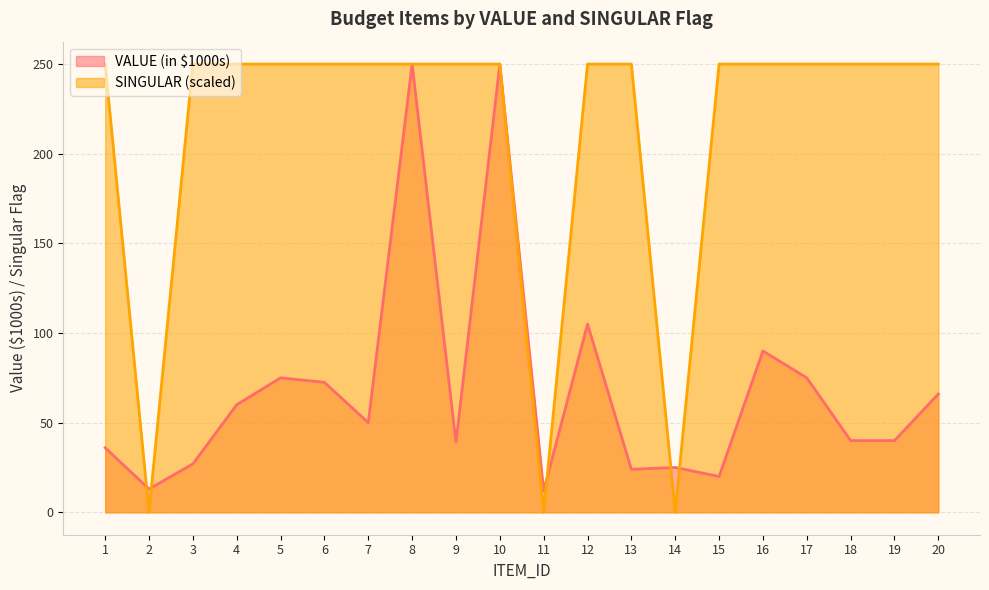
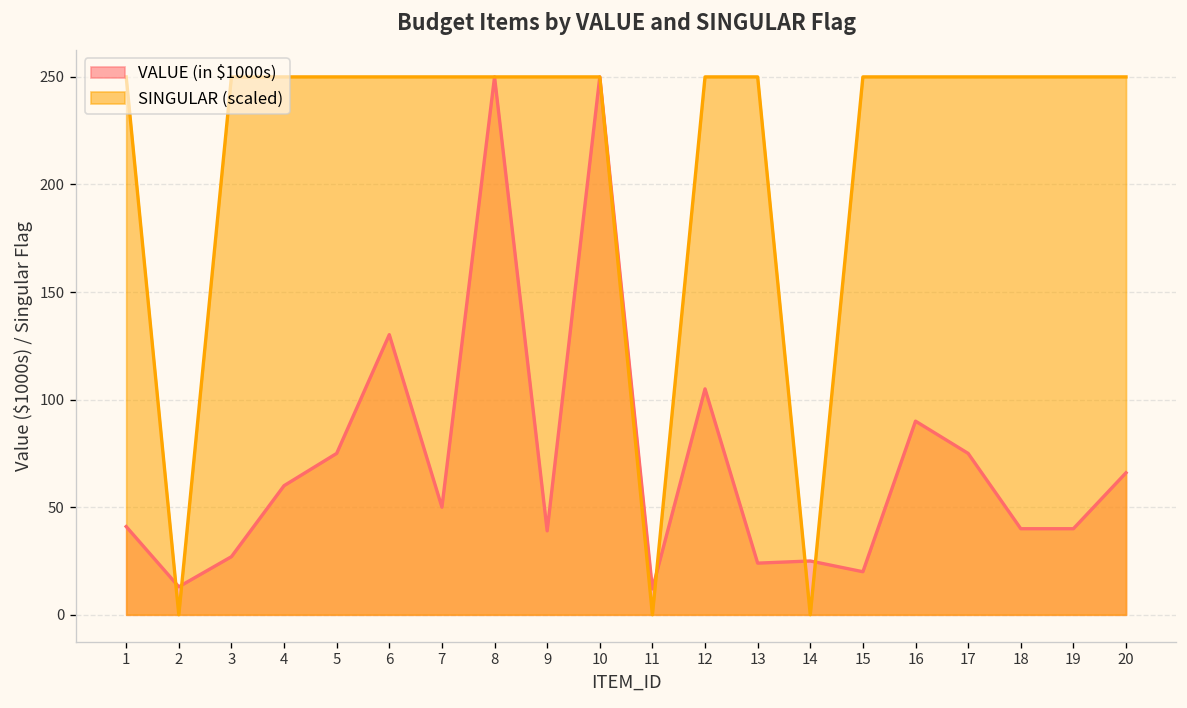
VALUE (in $1000s), 1: 36 -> 41
VALUE (in $1000s), 6: 73 -> 130
